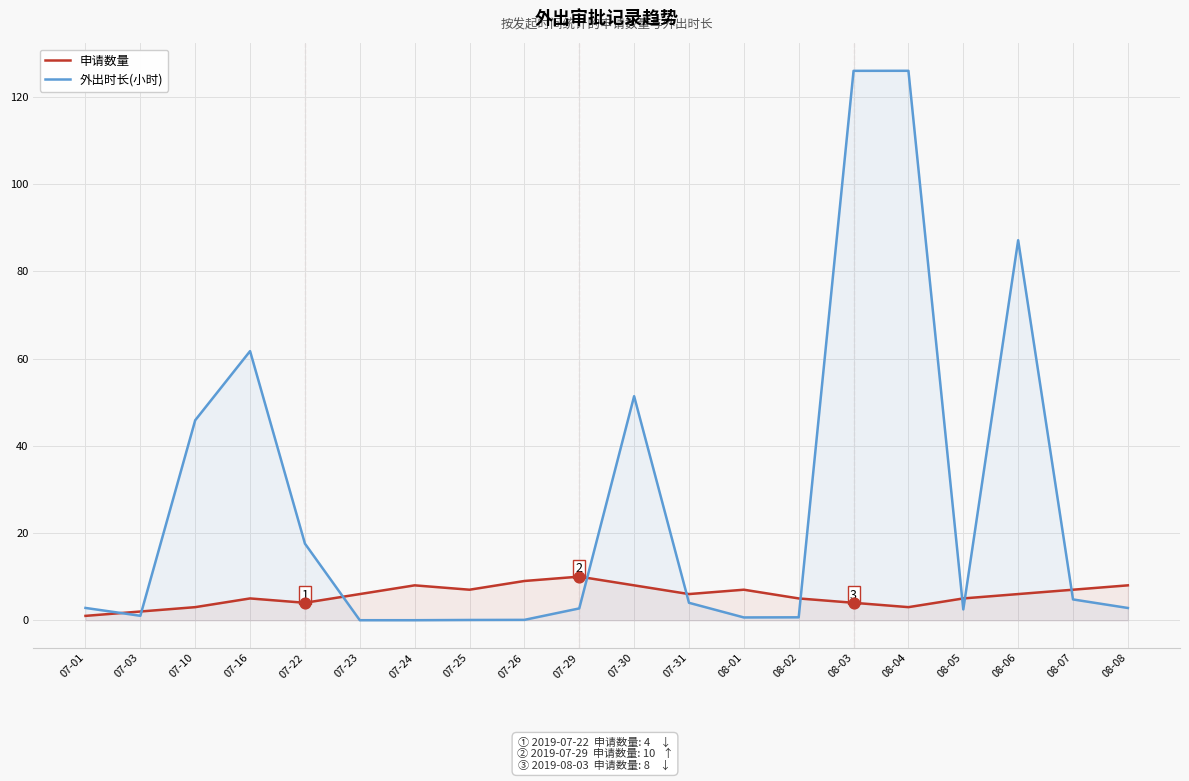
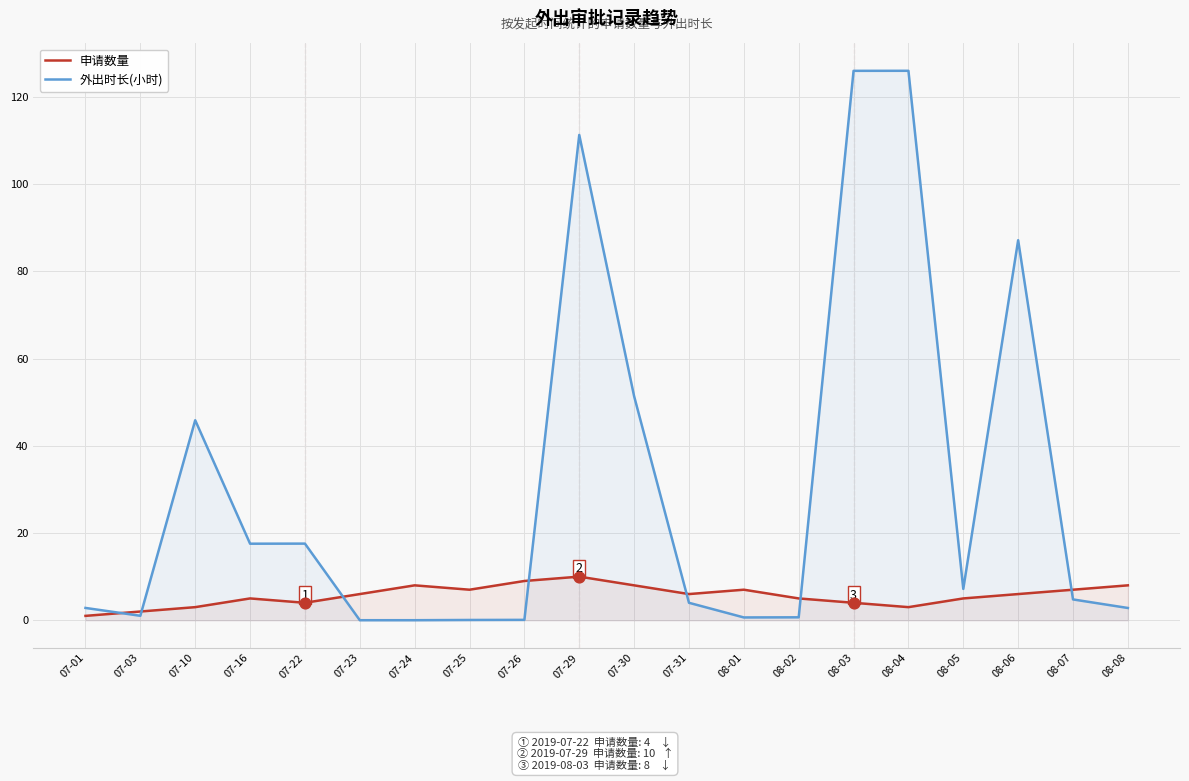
外出时长(小时), 07-16: 62 -> 18
外出时长(小时), 07-29: 3 -> 111
外出时长(小时), 08-05: 2 -> 7
